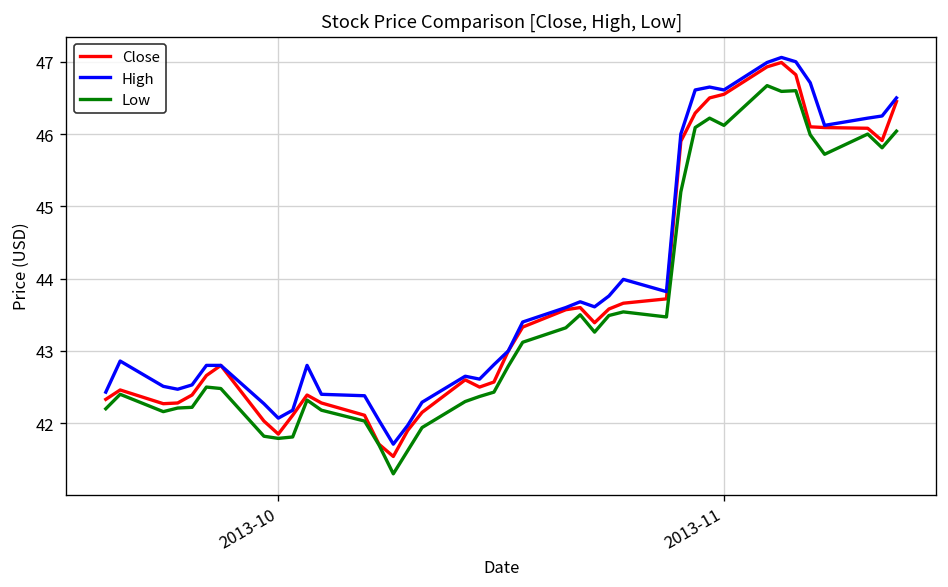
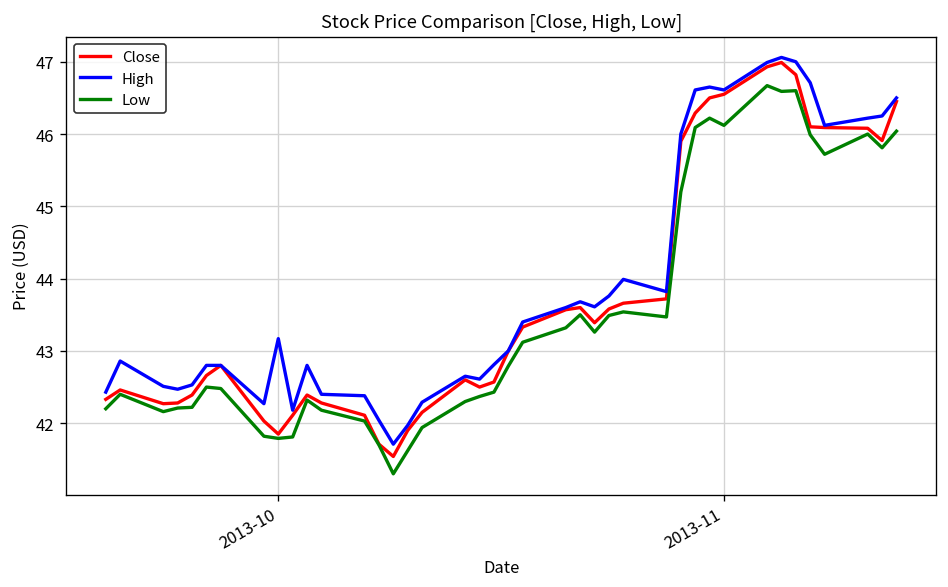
High, 2013-10: 42.1 -> 43.2
